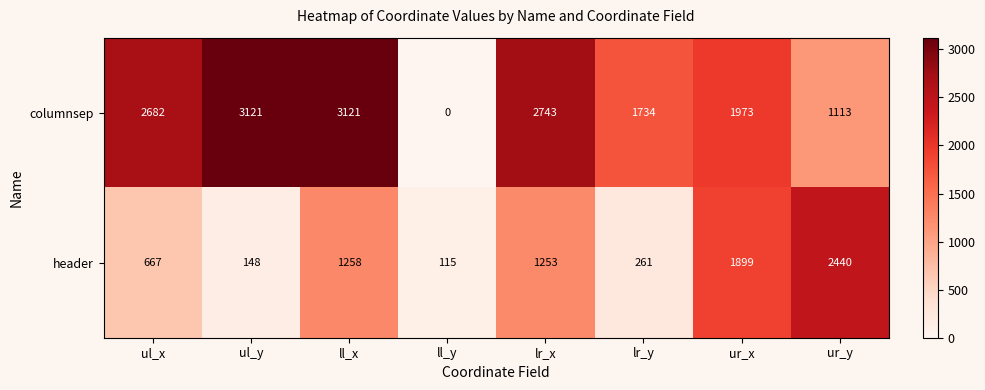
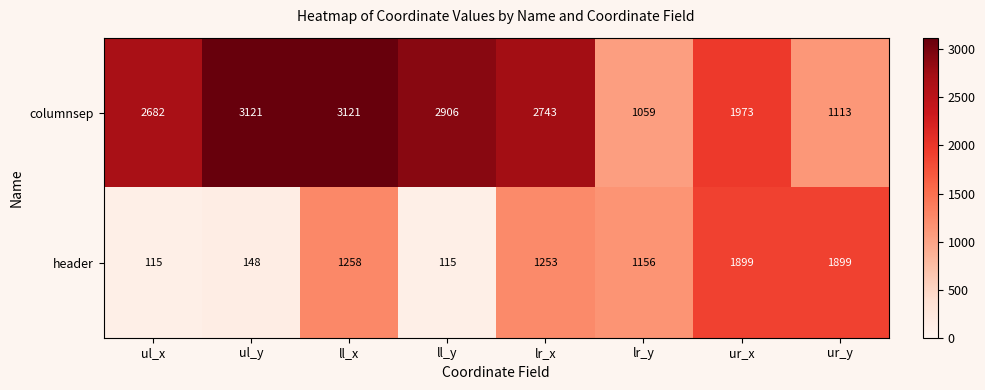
columnsep, ll_y: 0 -> 2906
columnsep, lr_y: 1734 -> 1059
header, ul_x: 667 -> 115
header, lr_y: 261 -> 1156
header, ur_y: 2440 -> 1899
